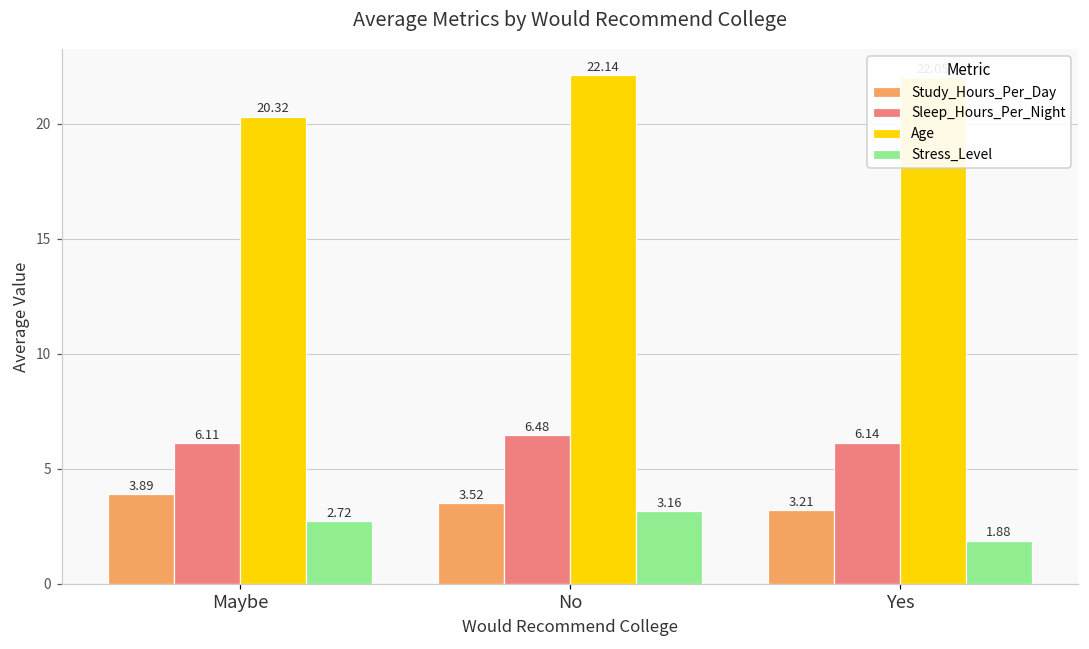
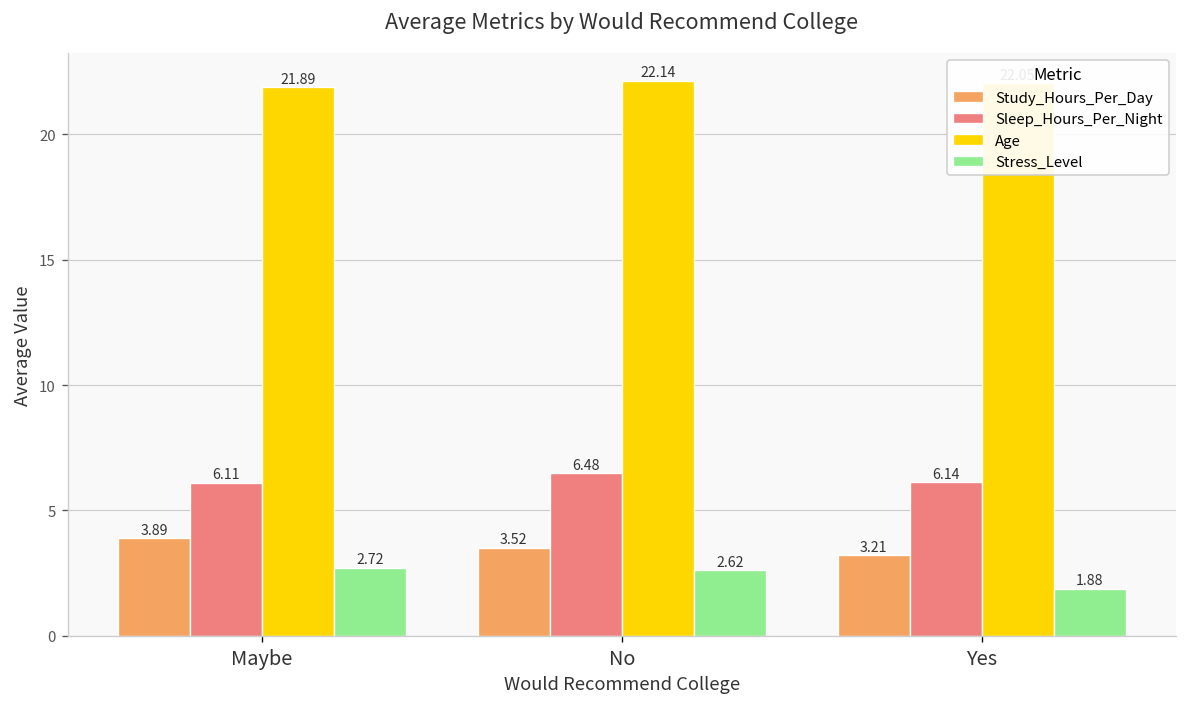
Age, Maybe: 20.32 -> 21.89
Stress_Level, No: 3.16 -> 2.62
